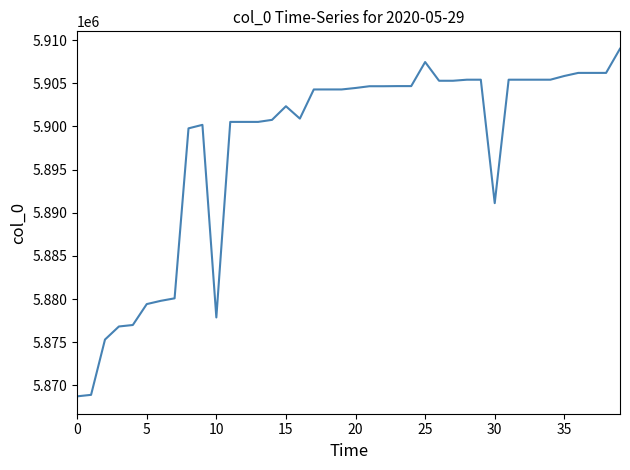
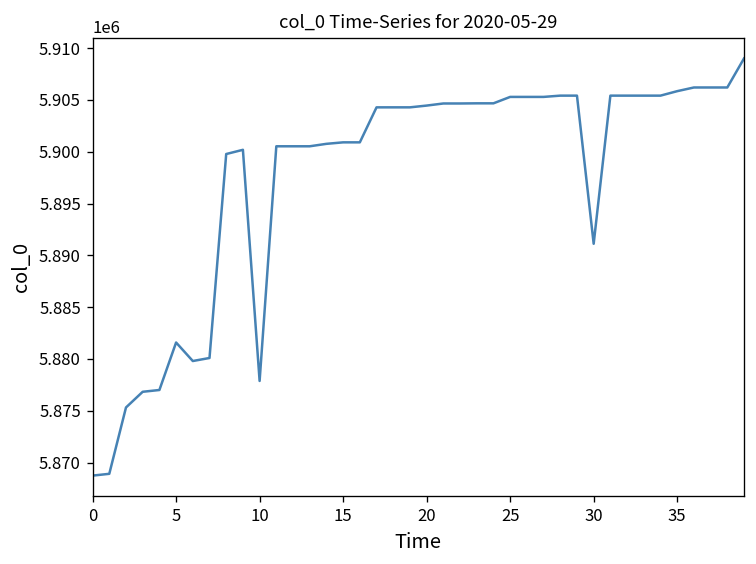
5: 5879000 -> 5882000
15: 5902000 -> 5901000
25: 5907000 -> 5905000
